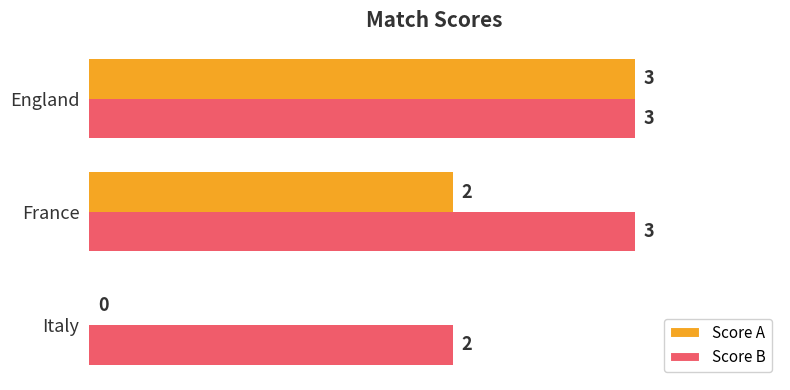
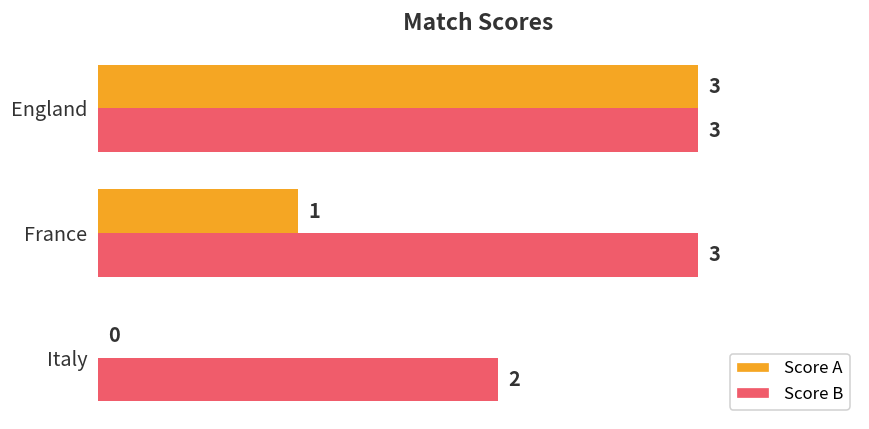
Score A, France: 2 -> 1
